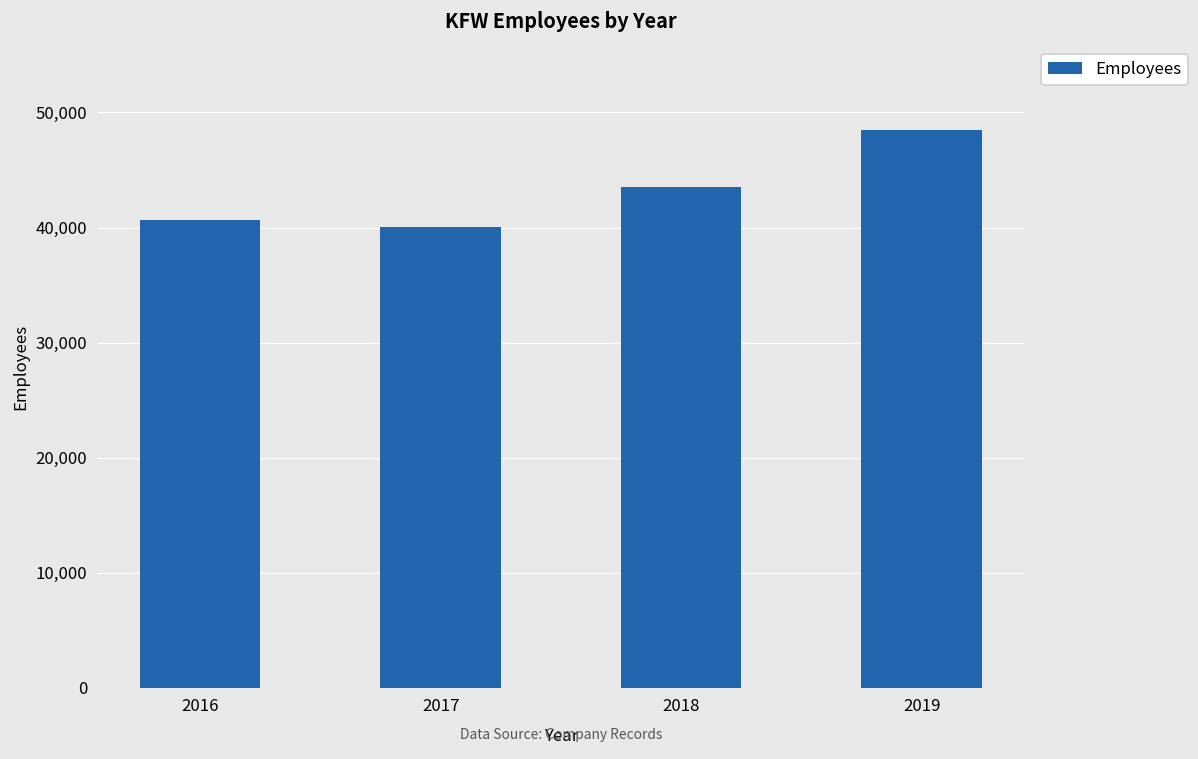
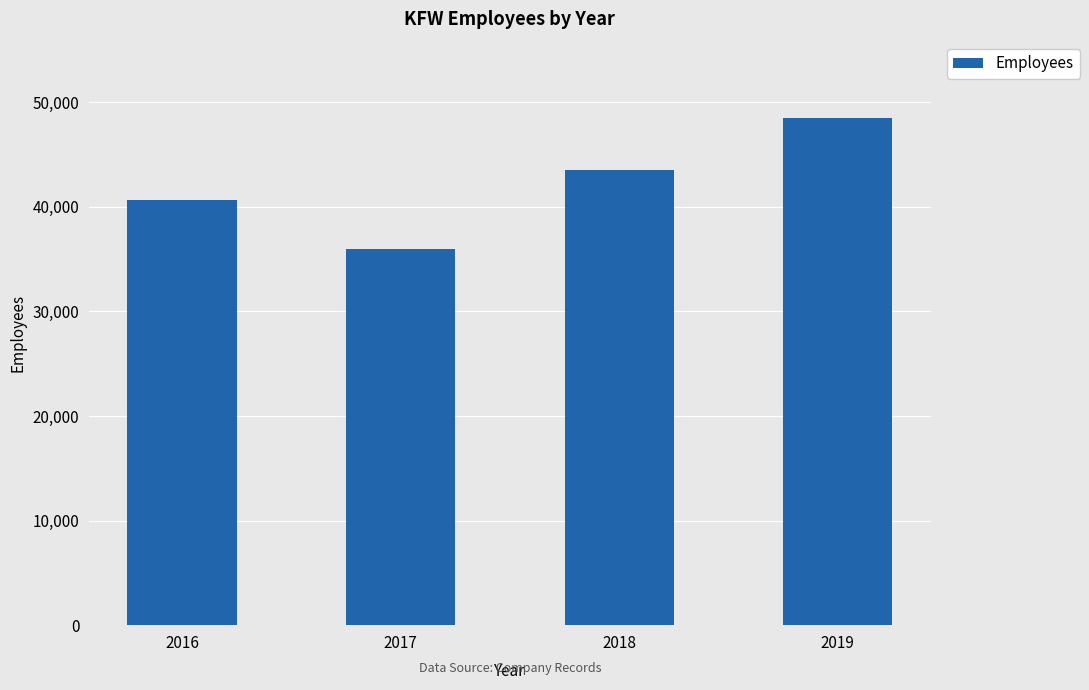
2017: 40,000 -> 36,000
